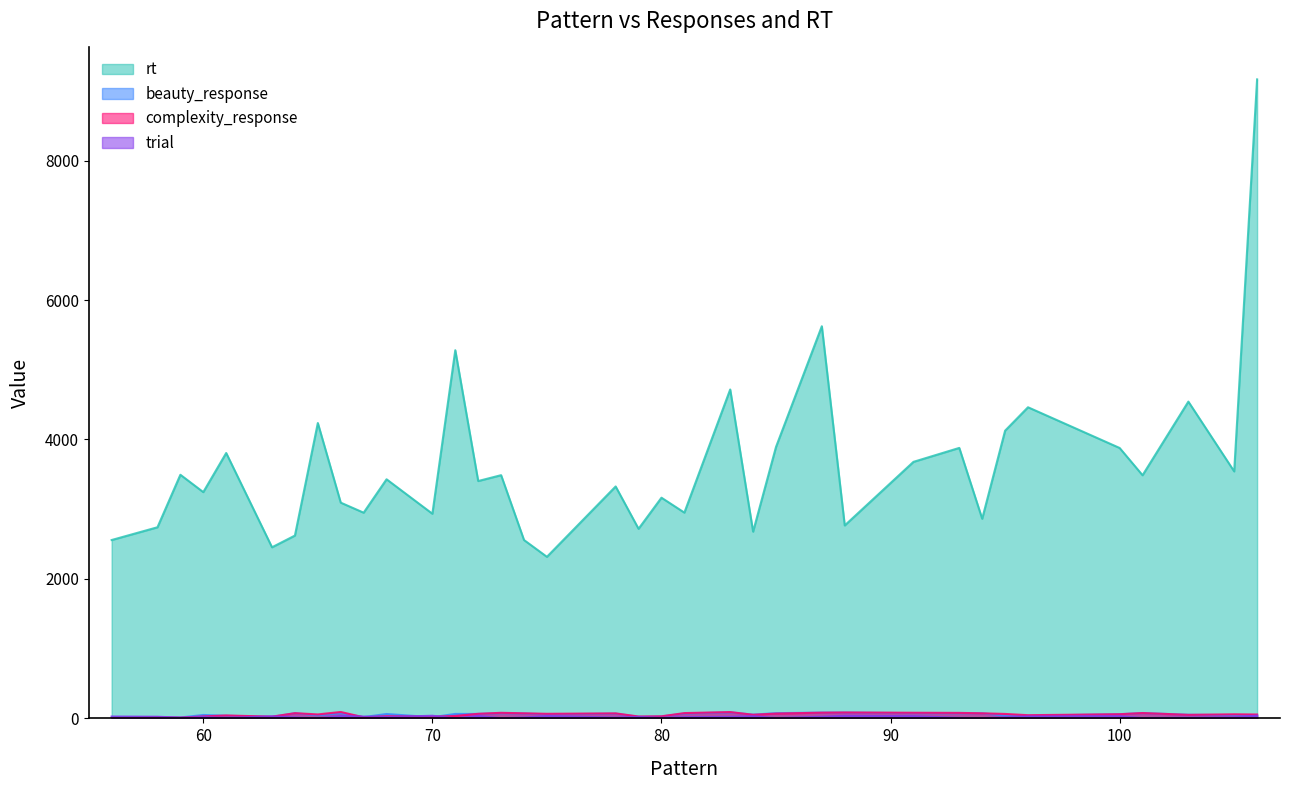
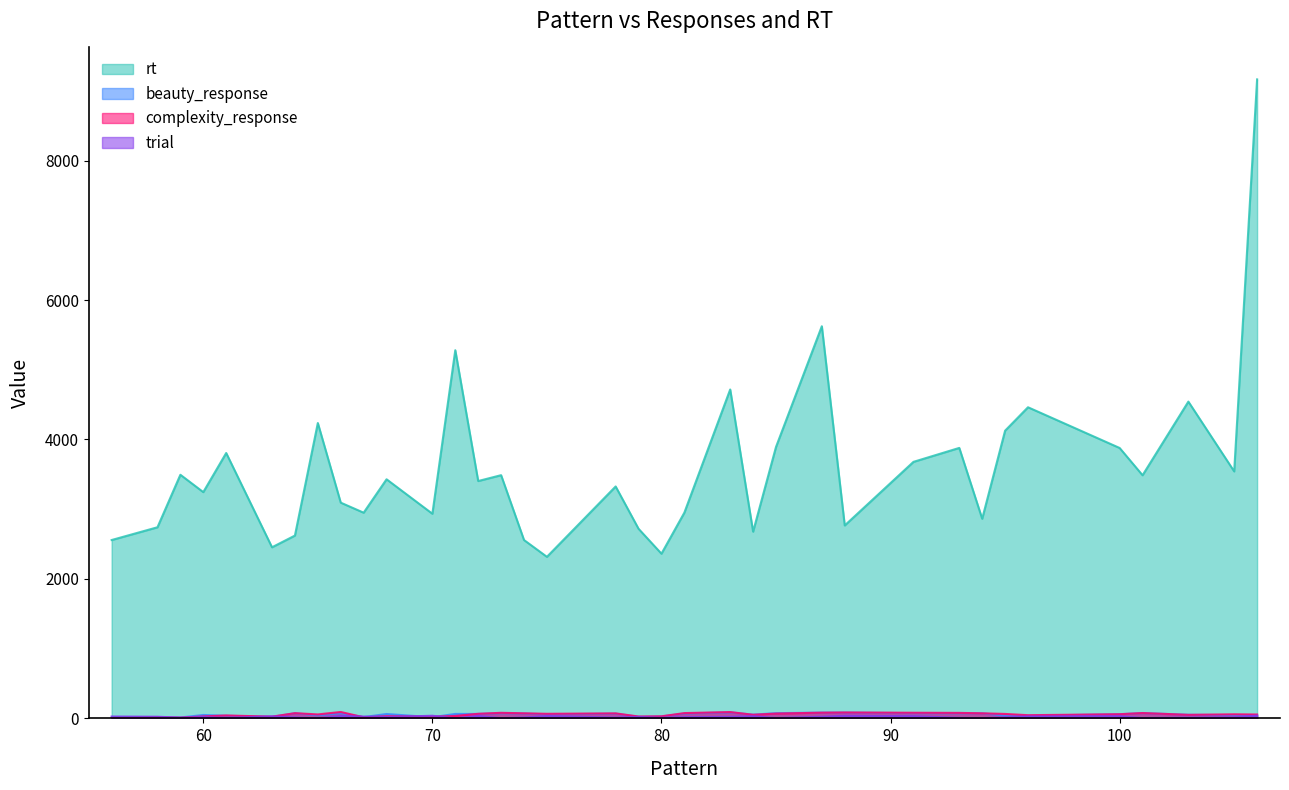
rt, 80: 3200 -> 2400
